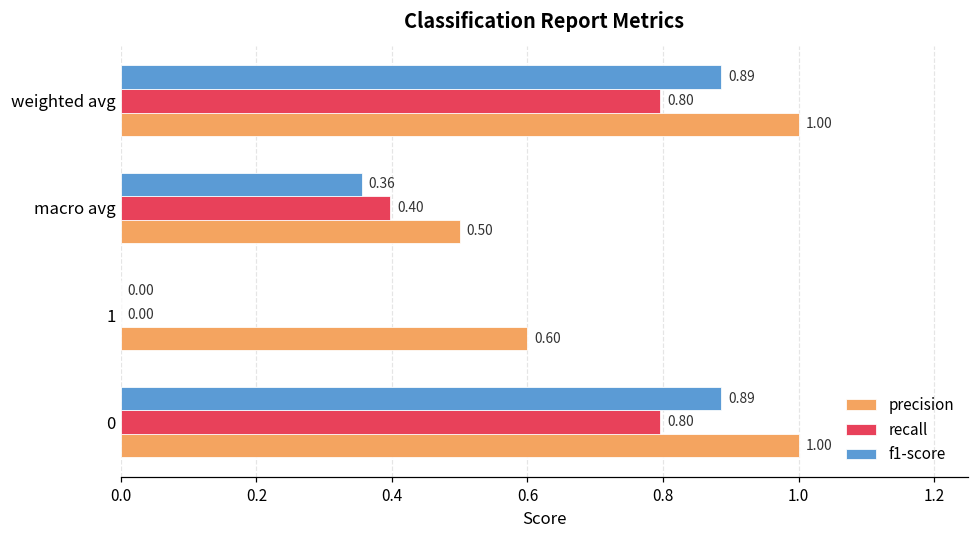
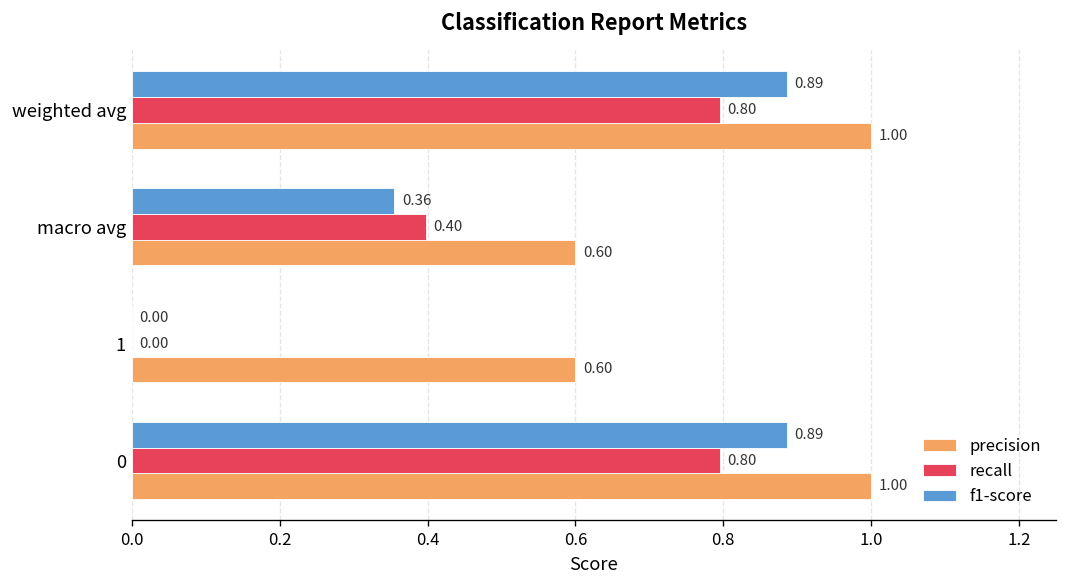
precision, macro avg: 0.50 -> 0.60
